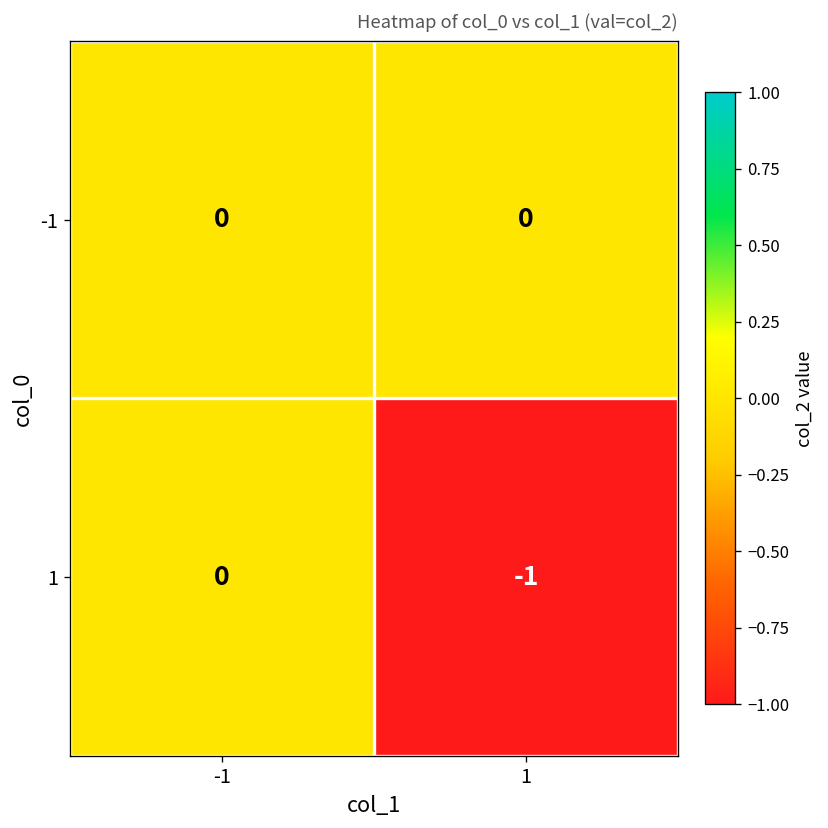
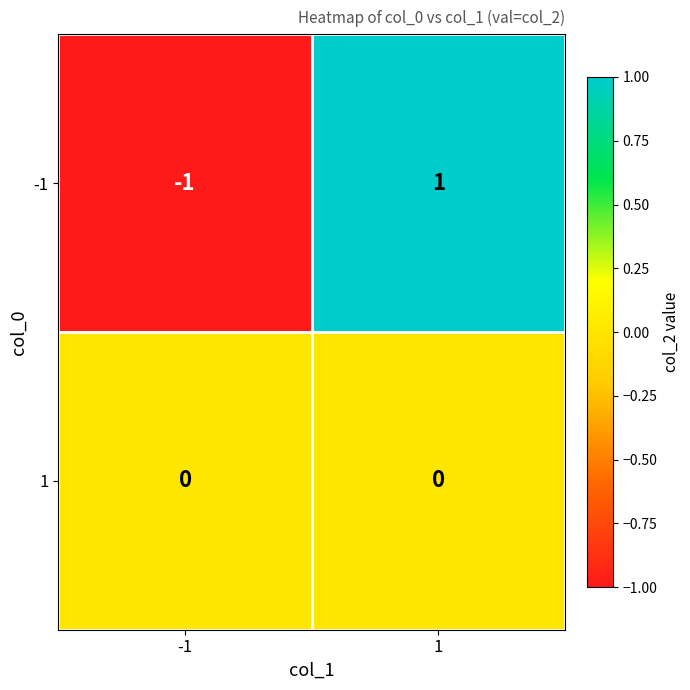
-1, -1: 0 -> -1
-1, 1: 0 -> 1
1, 1: -1 -> 0
